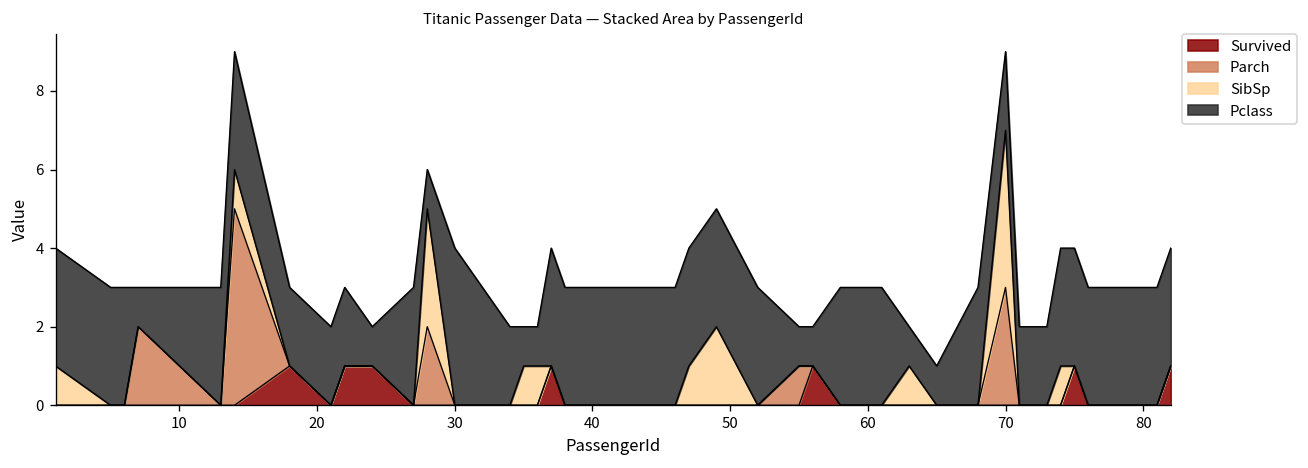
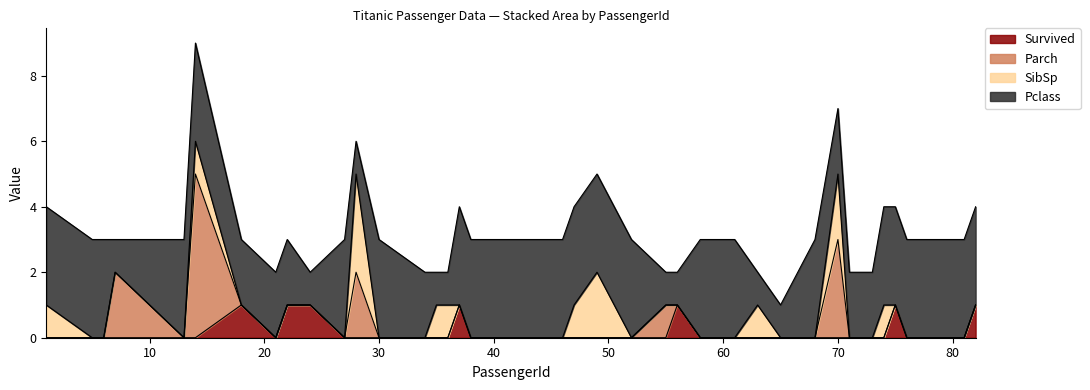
Pclass, 30: 4 -> 3
SibSp, 70: 4 -> 2
